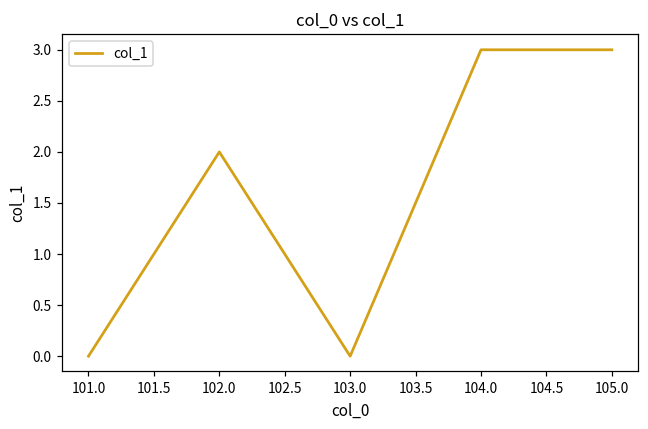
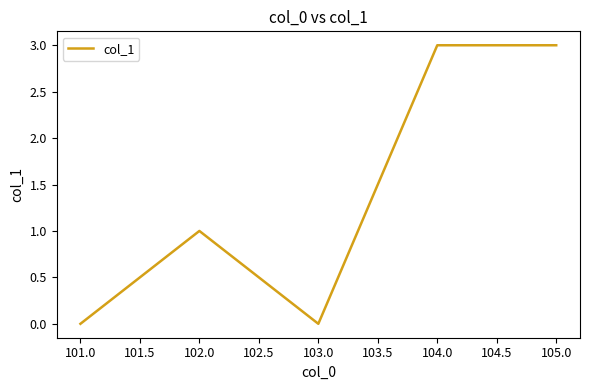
102.0: 2 -> 1
